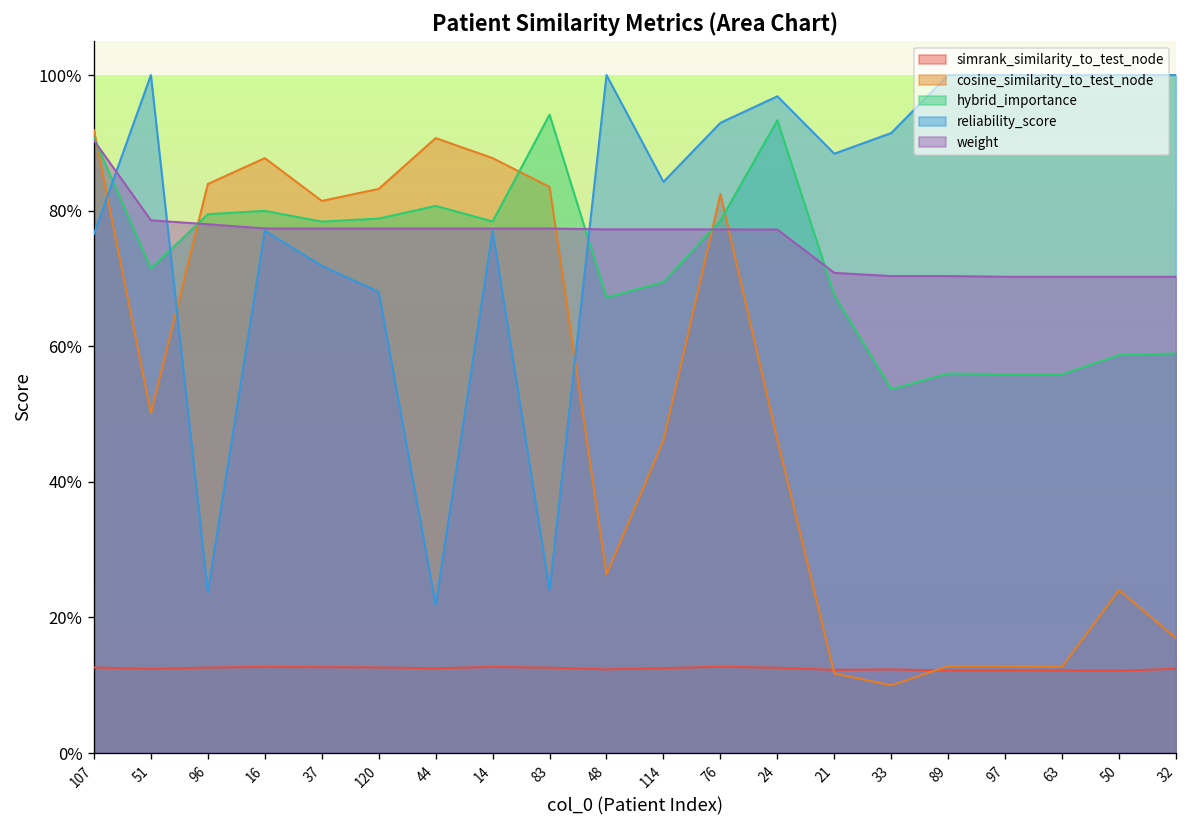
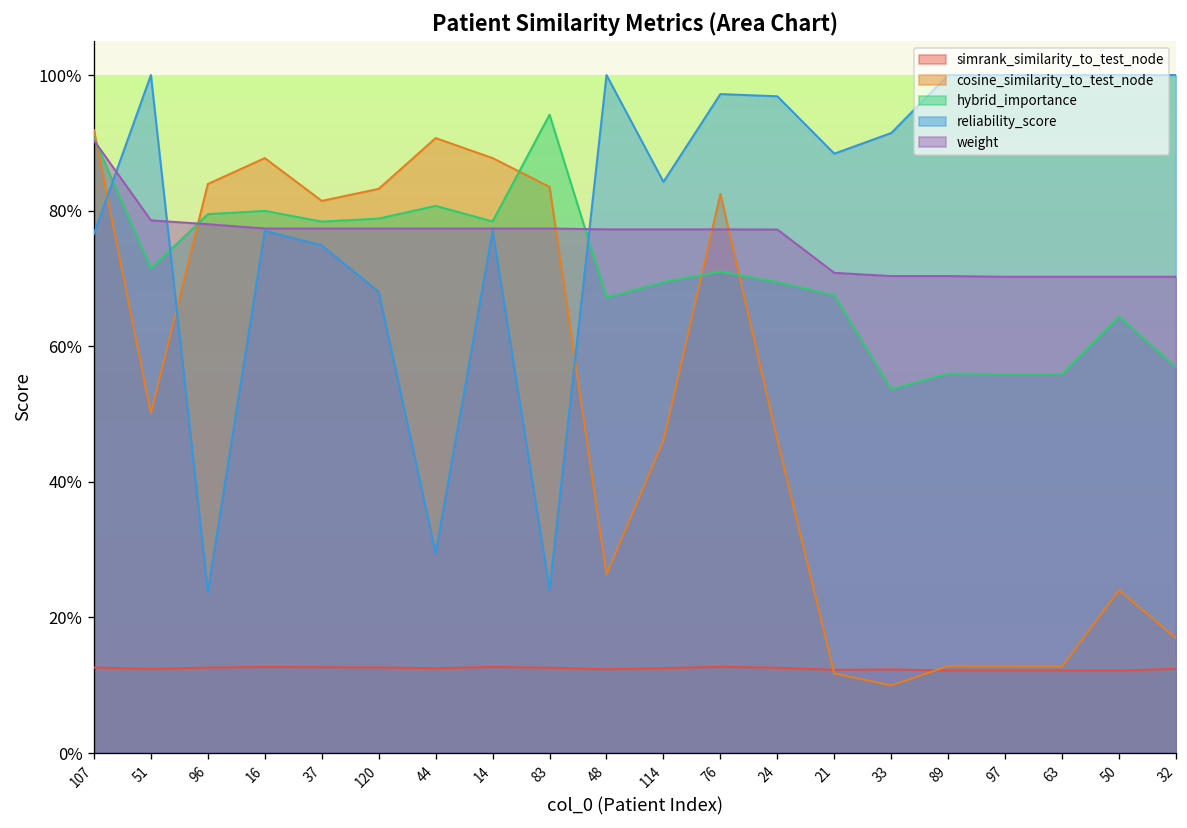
reliability_score, 37: 72% -> 75%
reliability_score, 44: 22% -> 29%
hybrid_importance, 76: 79% -> 71%
reliability_score, 76: 93% -> 97%
hybrid_importance, 24: 93% -> 69%
hybrid_importance, 50: 59% -> 64%
hybrid_importance, 32: 59% -> 57%
